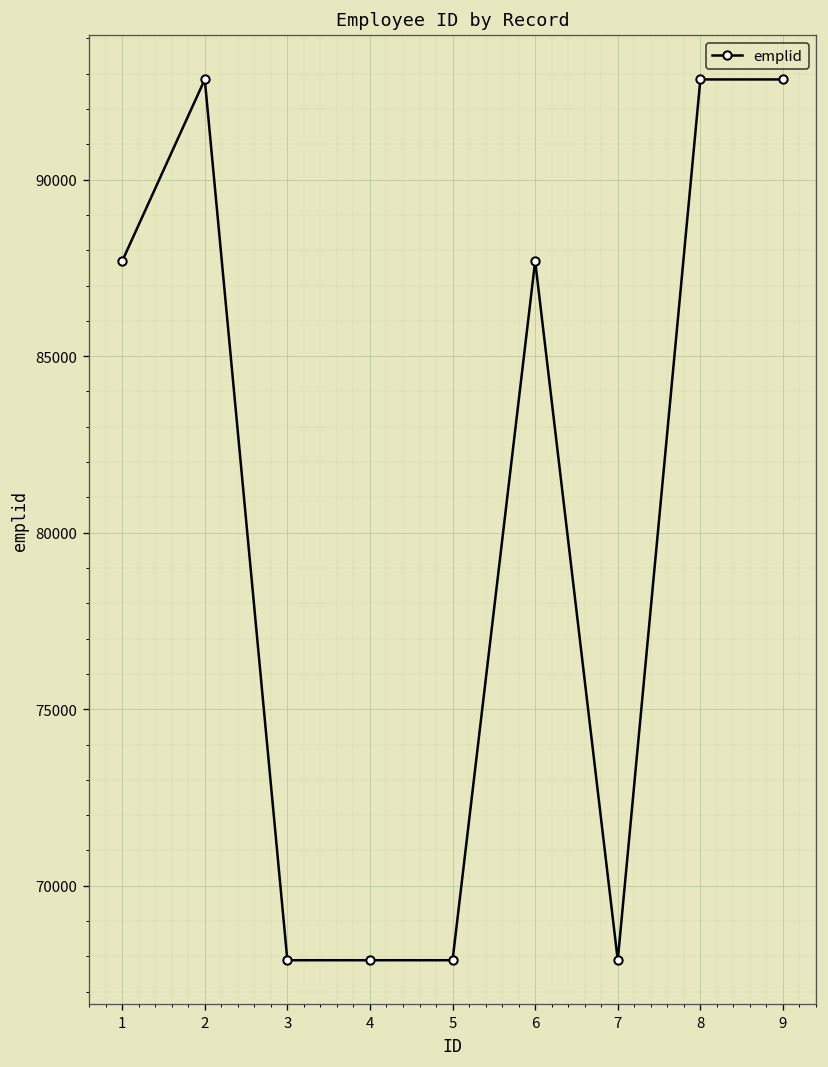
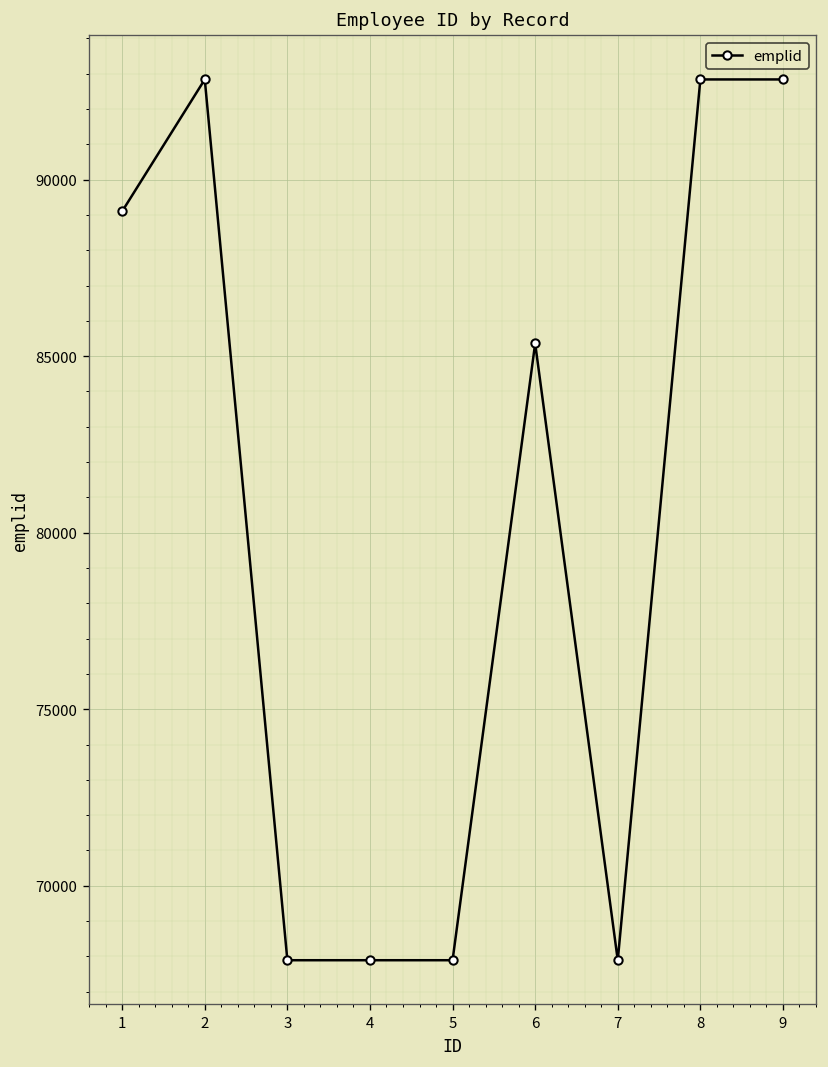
1: 87700 -> 89100
6: 87700 -> 85400
